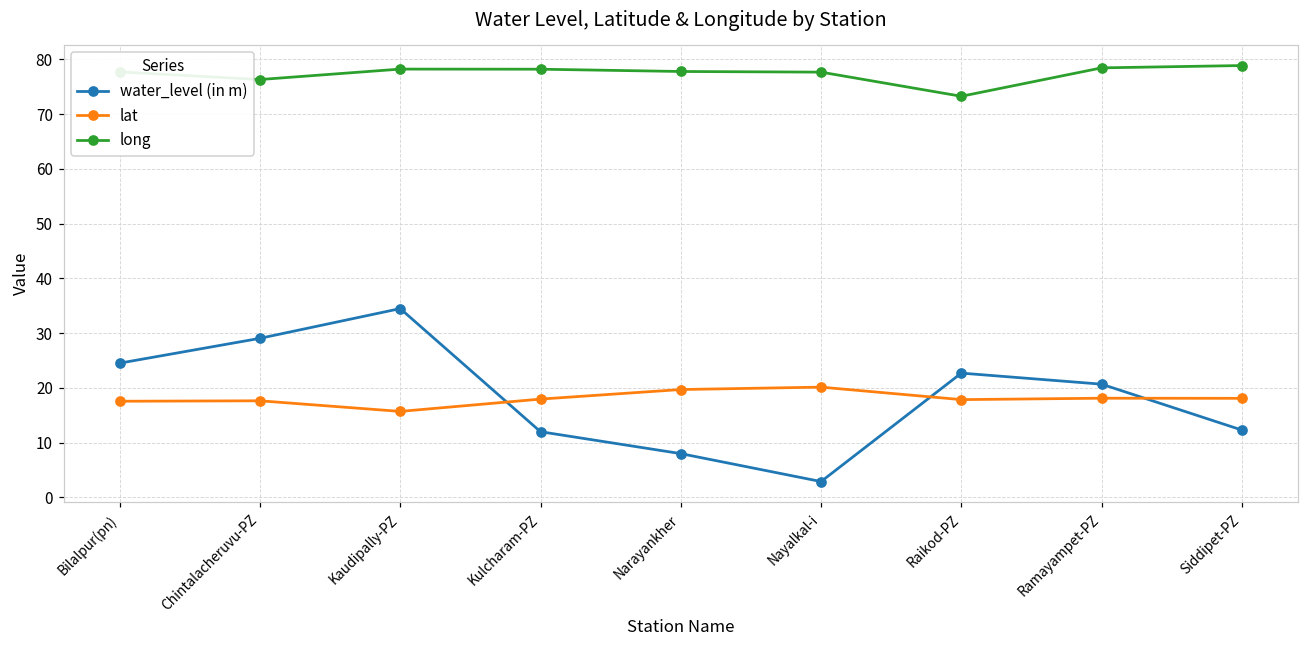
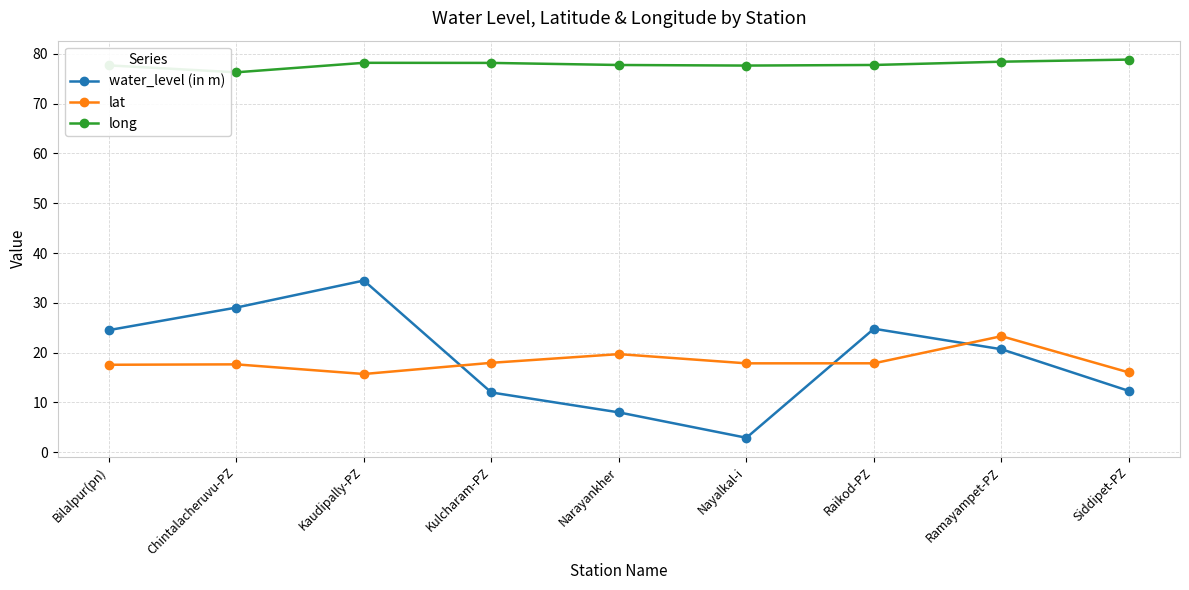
lat, Nayalkal-i: 20 -> 18
water_level (in m), Raikod-PZ: 23 -> 25
long, Raikod-PZ: 73 -> 78
lat, Ramayampet-PZ: 18 -> 23
lat, Siddipet-PZ: 18 -> 16
